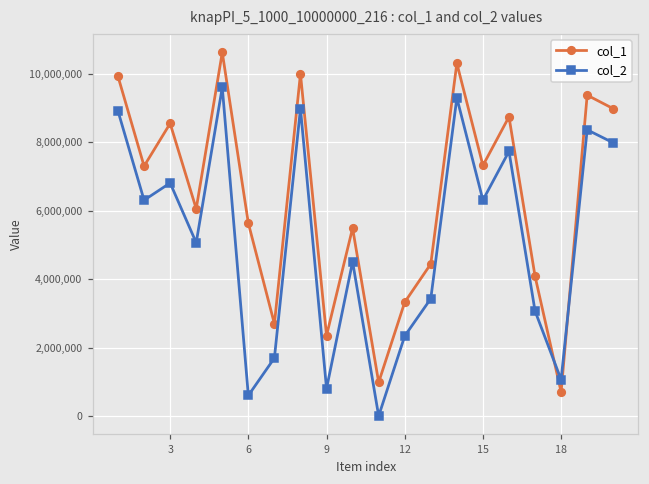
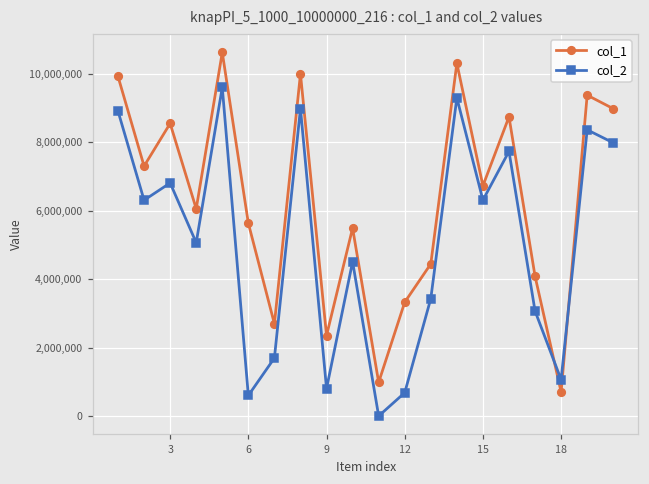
col_2, 12: 2,300,000 -> 700,000
col_1, 15: 7,300,000 -> 6,700,000
